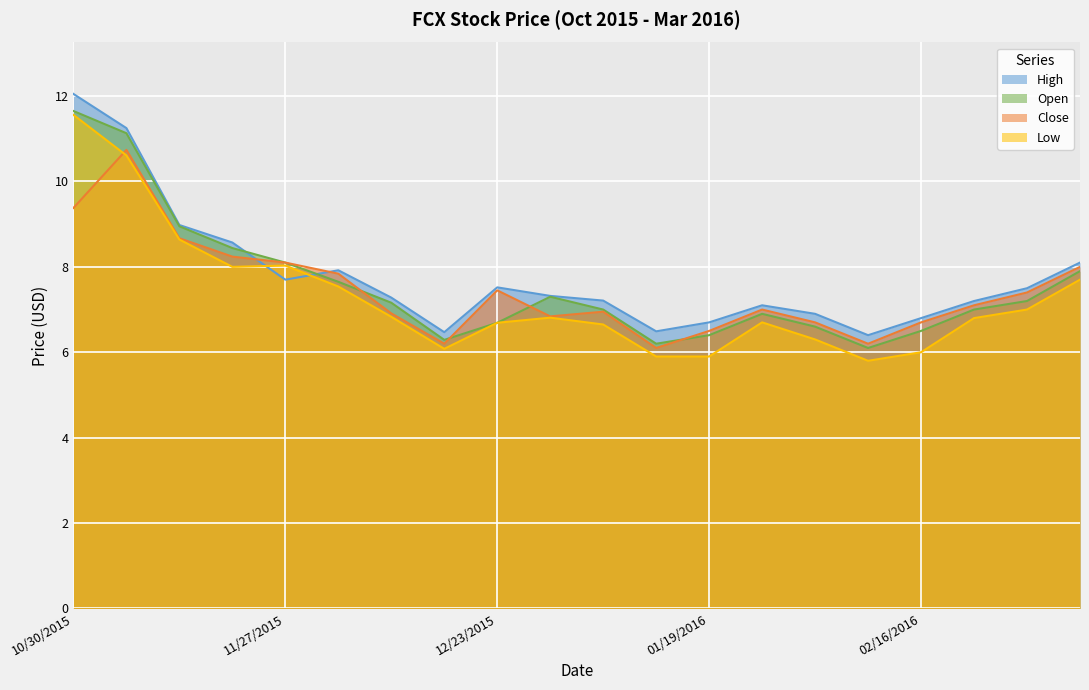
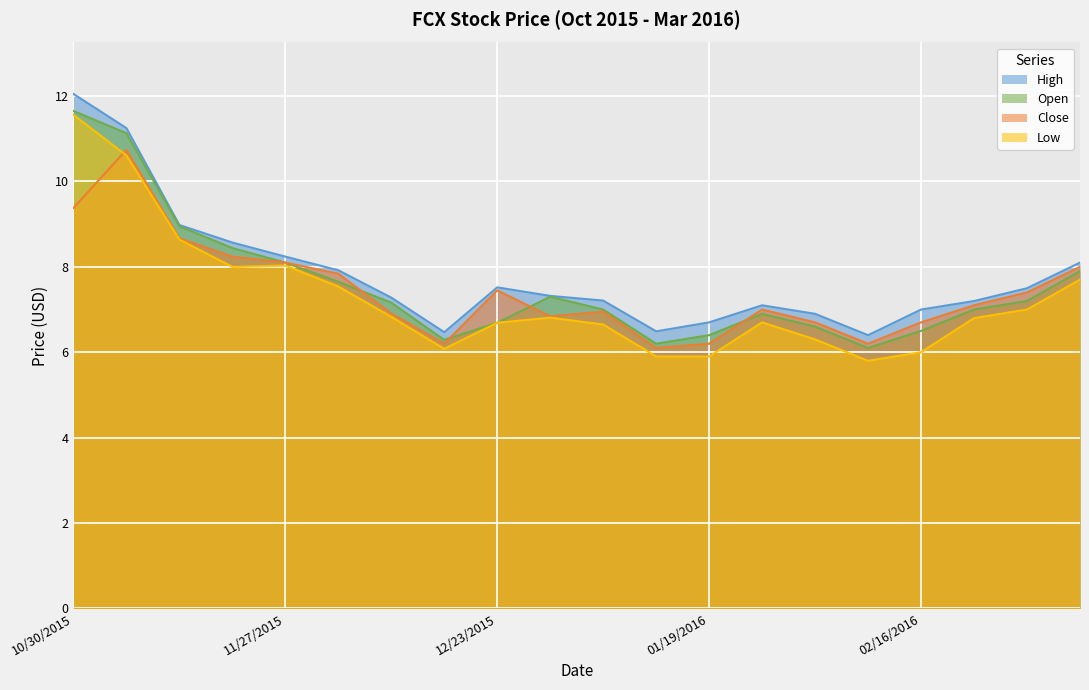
High, 11/27/2015: 7.7 -> 8.2
Close, 01/19/2016: 6.5 -> 6.2
High, 02/16/2016: 6.8 -> 7.0
